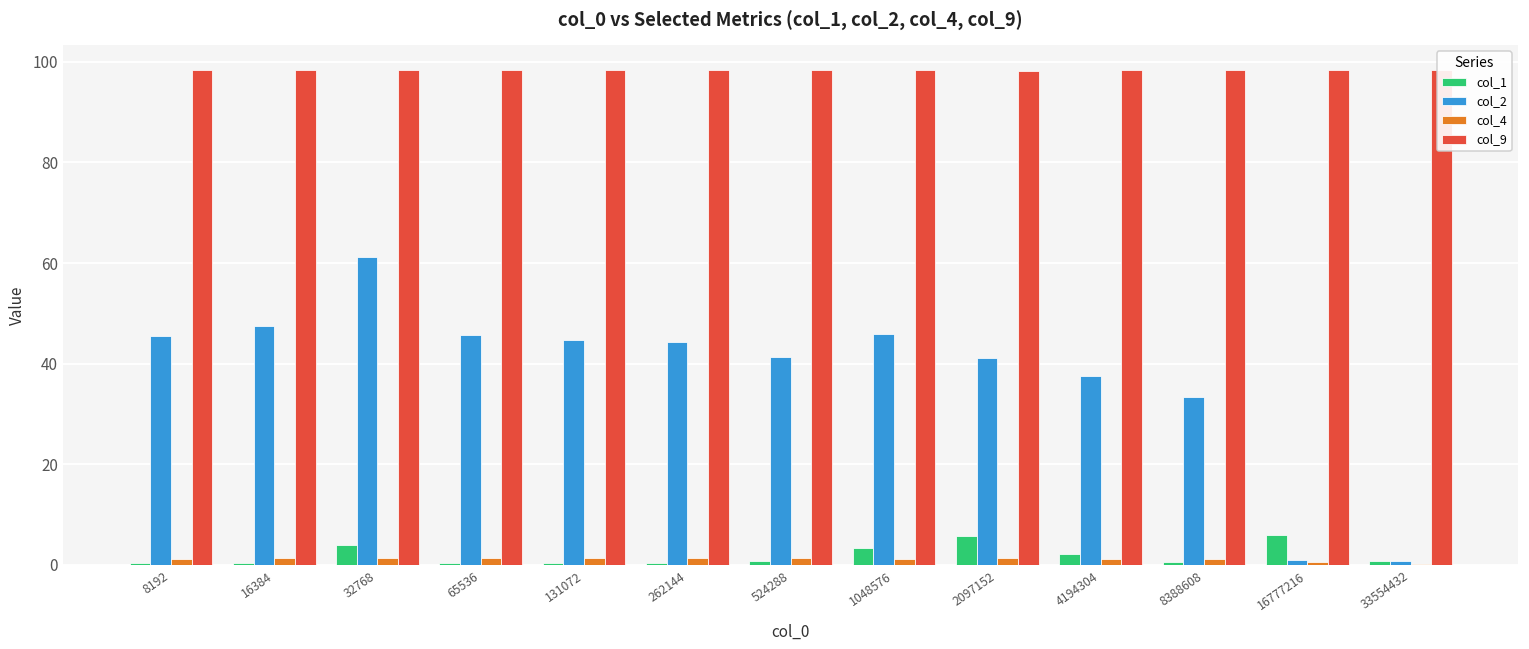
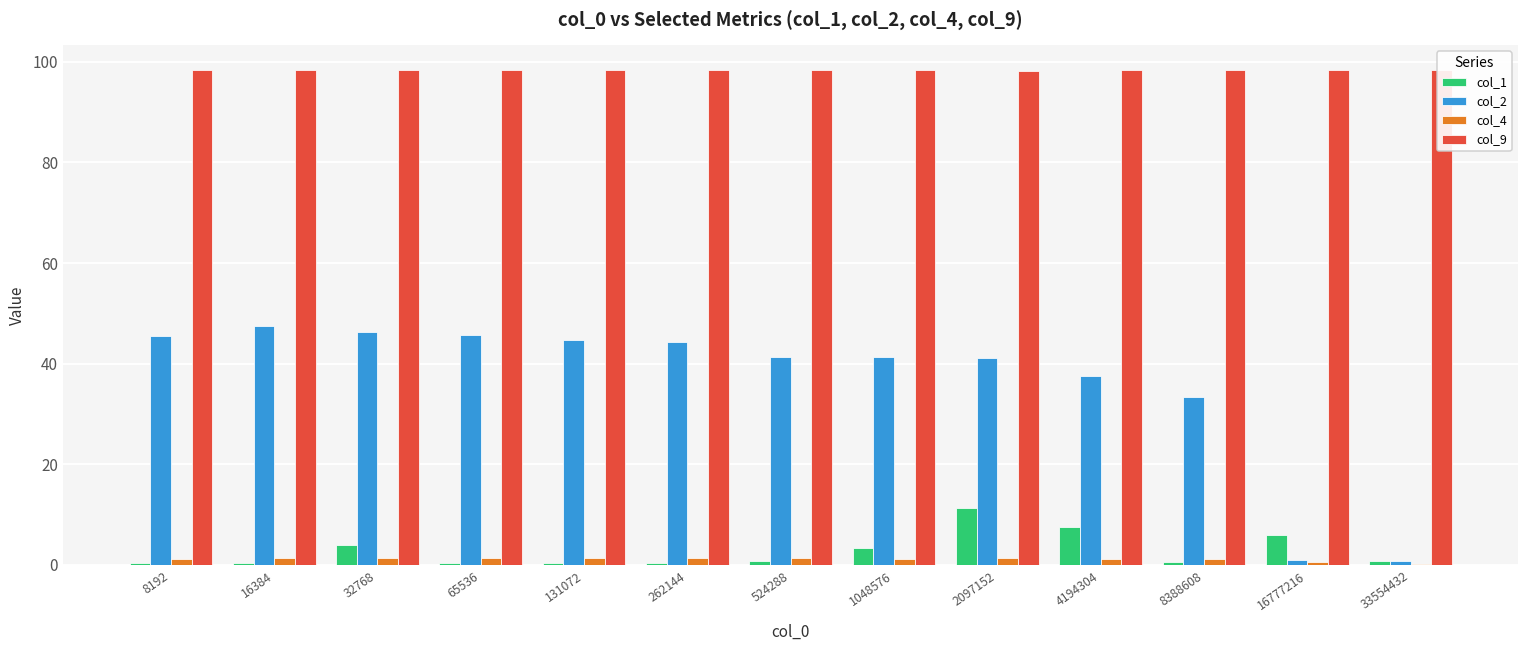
col_2, 32768: 61 -> 46
col_2, 1048576: 46 -> 41
col_1, 2097152: 6 -> 11
col_1, 4194304: 2 -> 7
